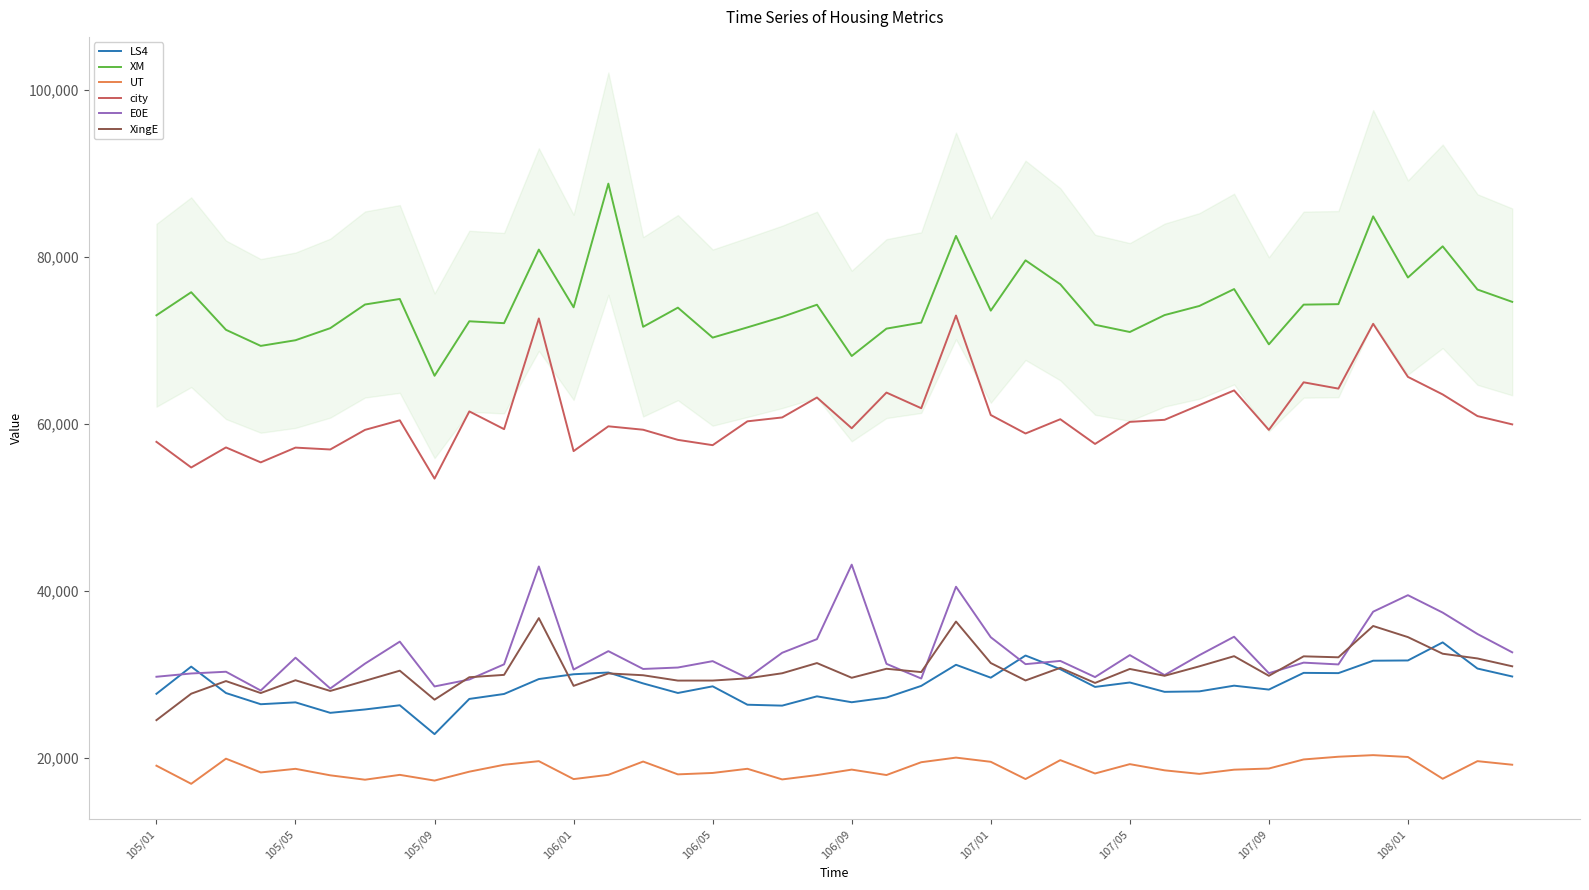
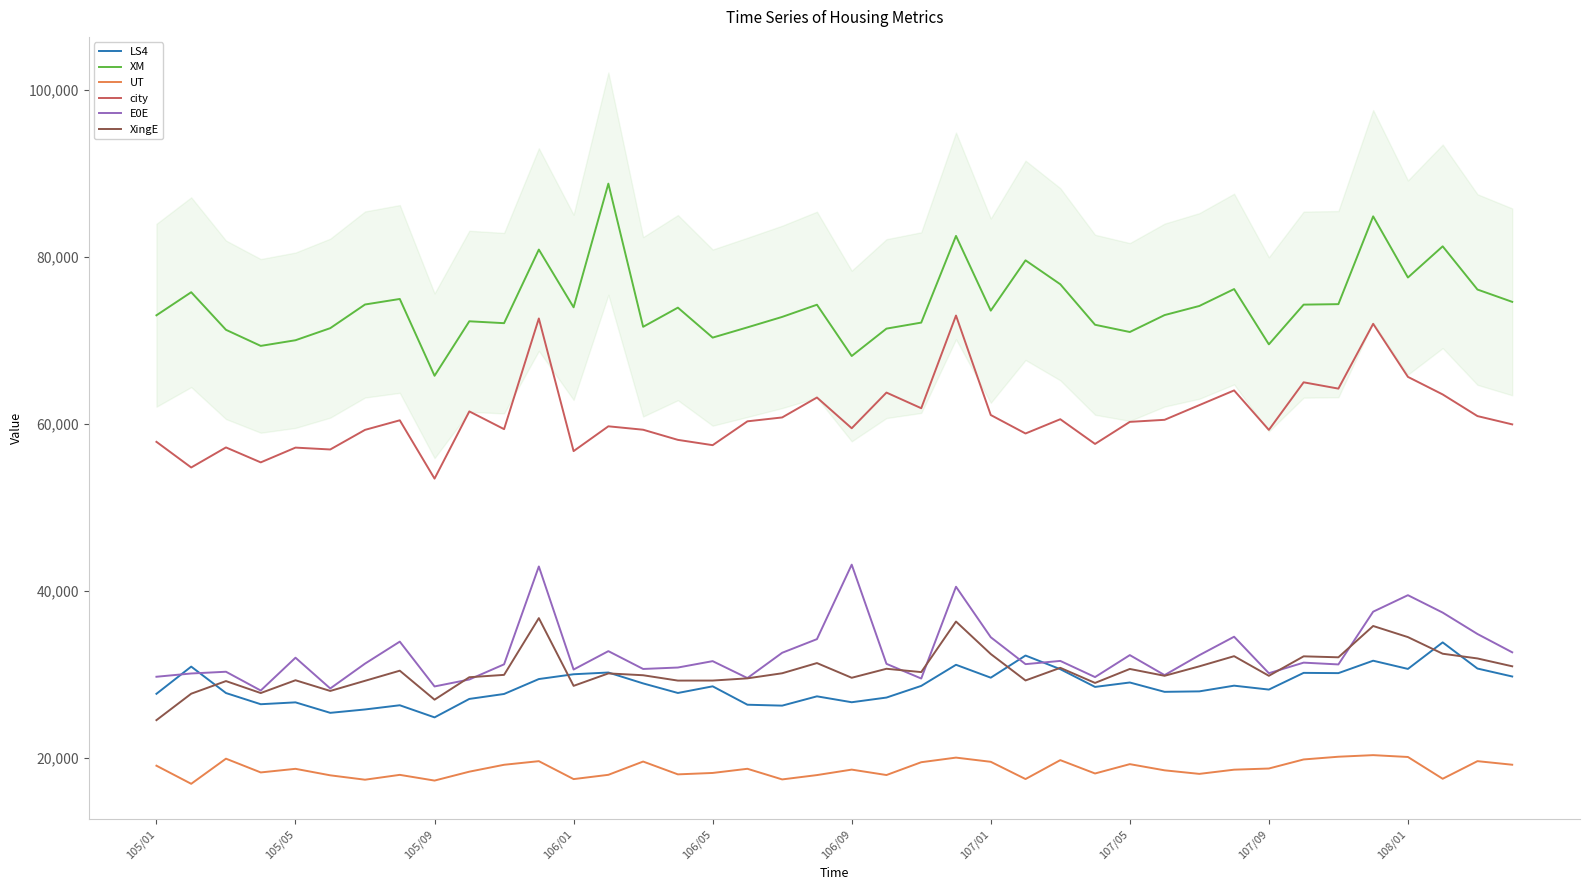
LS4, 105/09: 23,000 -> 25,000
XingE, 107/01: 31,000 -> 32,000
LS4, 108/01: 32,000 -> 31,000
